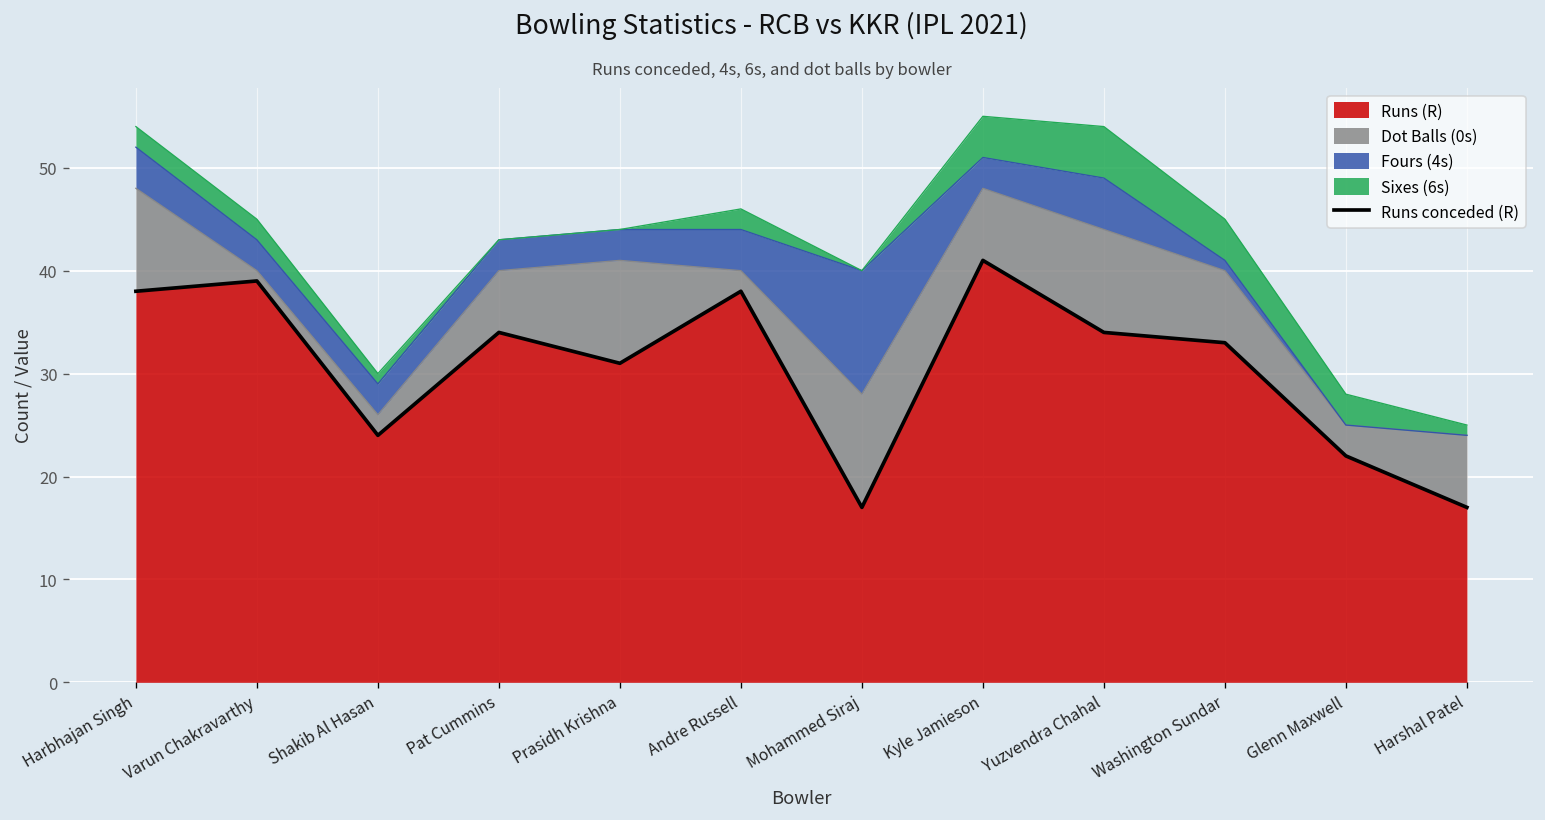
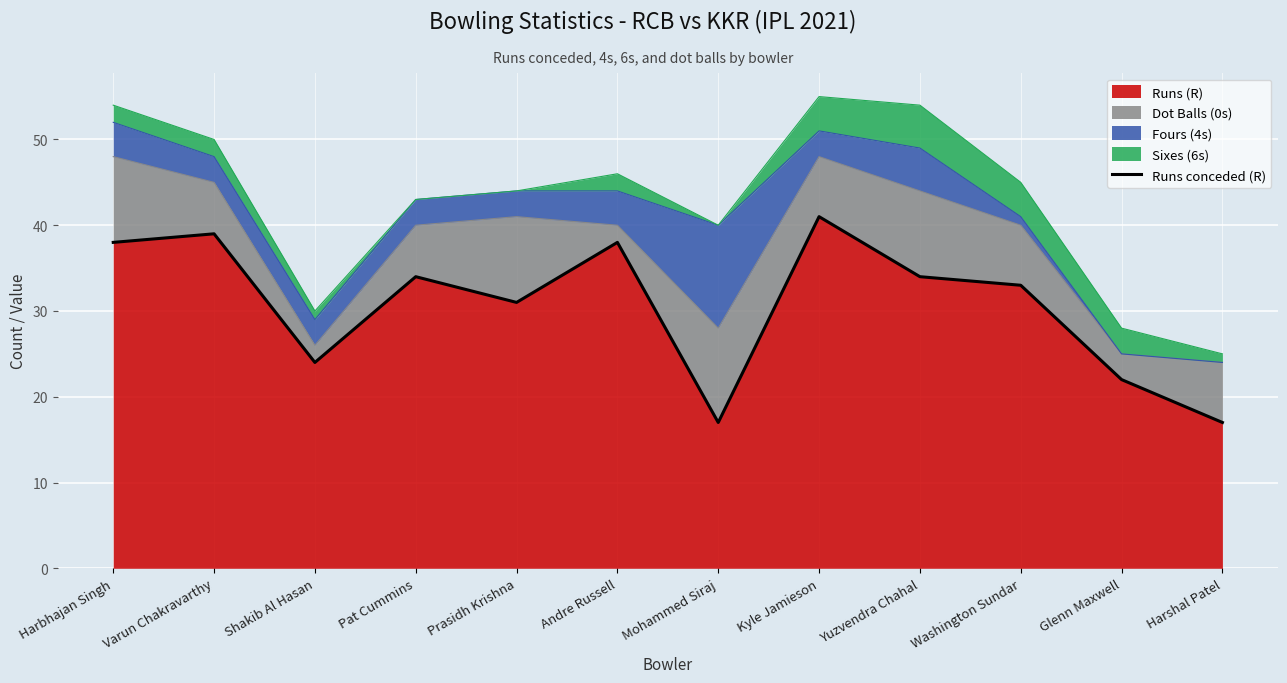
Dot Balls (0s), Varun Chakravarthy: 1 -> 6
